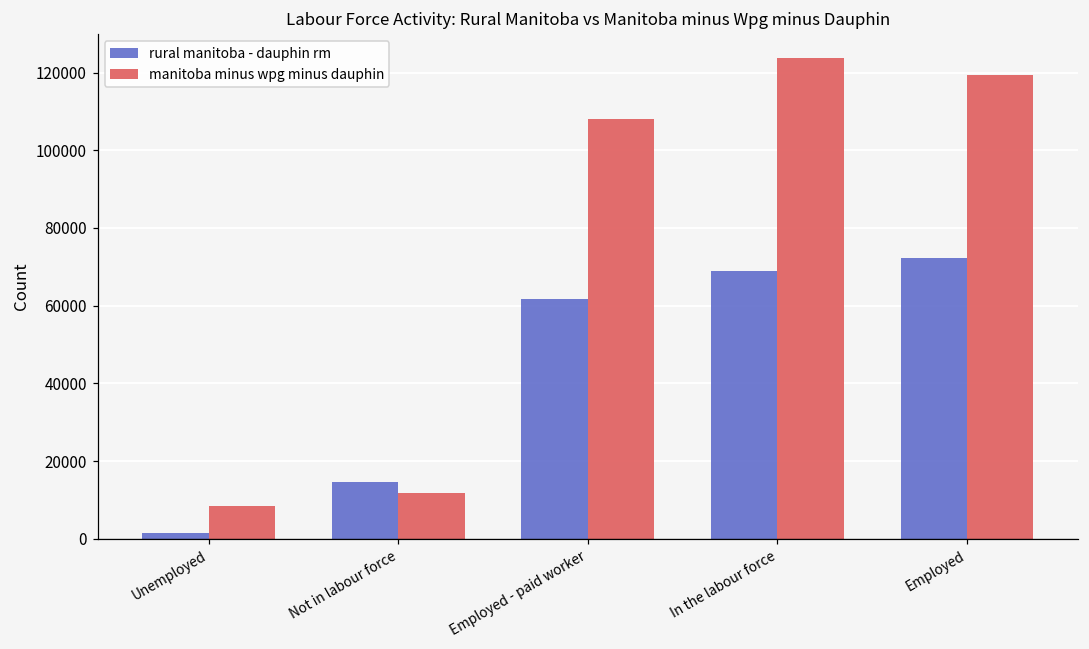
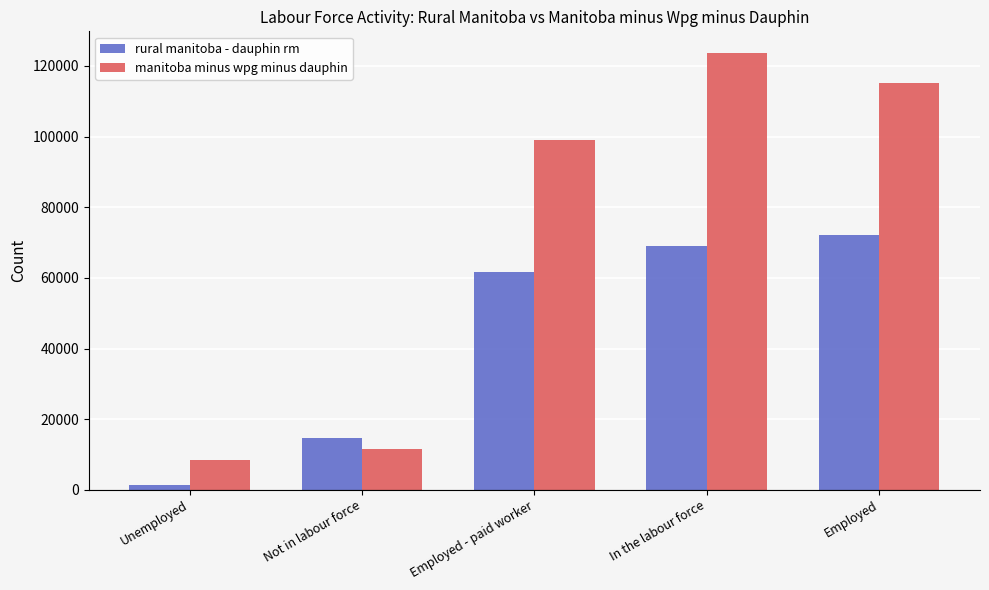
manitoba minus wpg minus dauphin, Employed - paid worker: 108000 -> 99000
manitoba minus wpg minus dauphin, Employed: 119000 -> 115000
